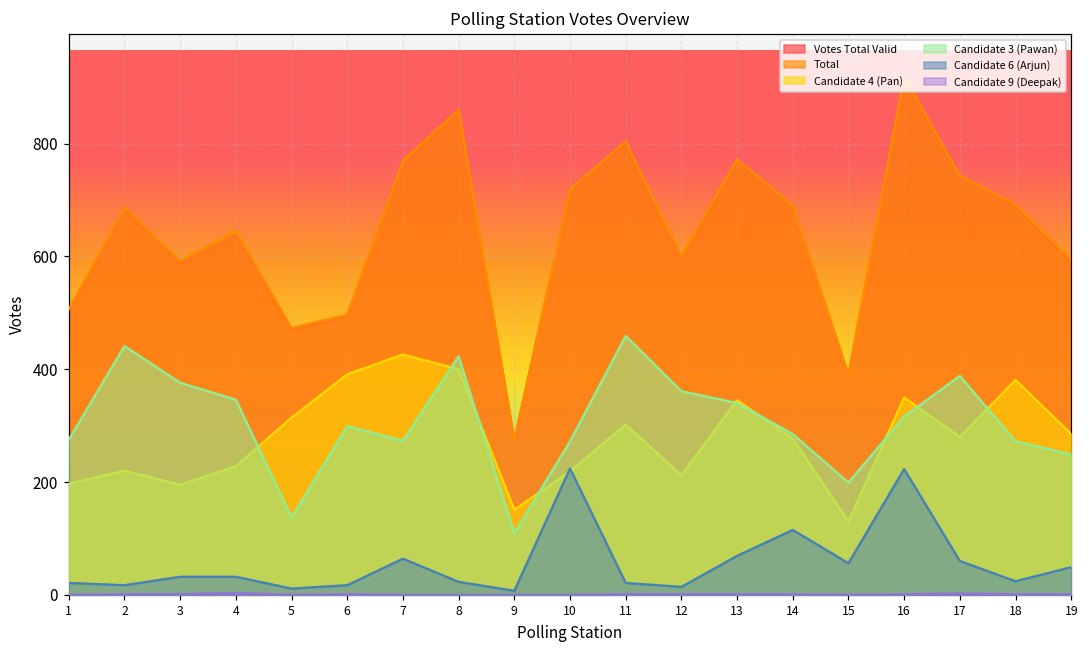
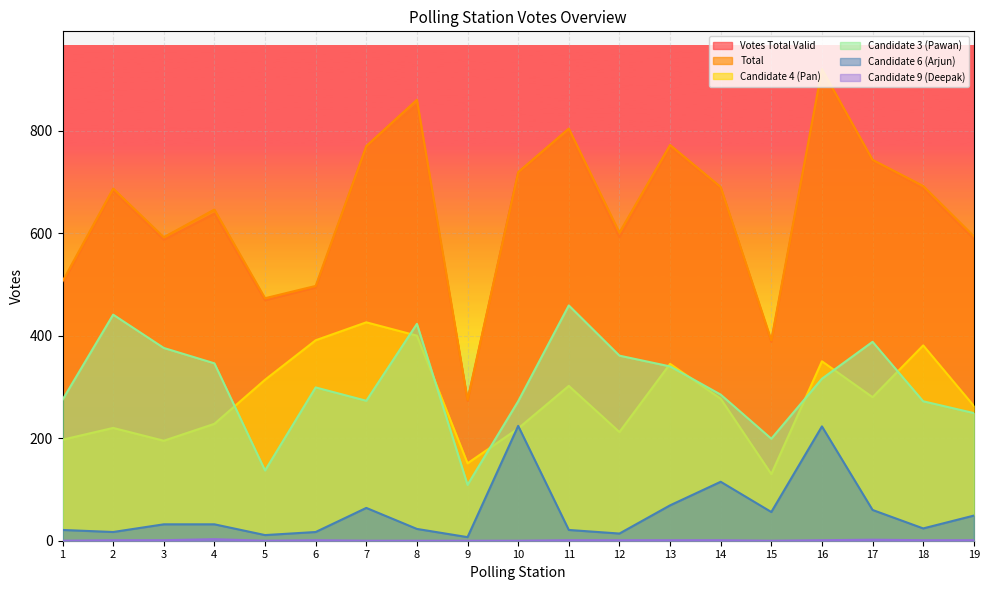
Candidate 4 (Pan), 19: 290 -> 260
